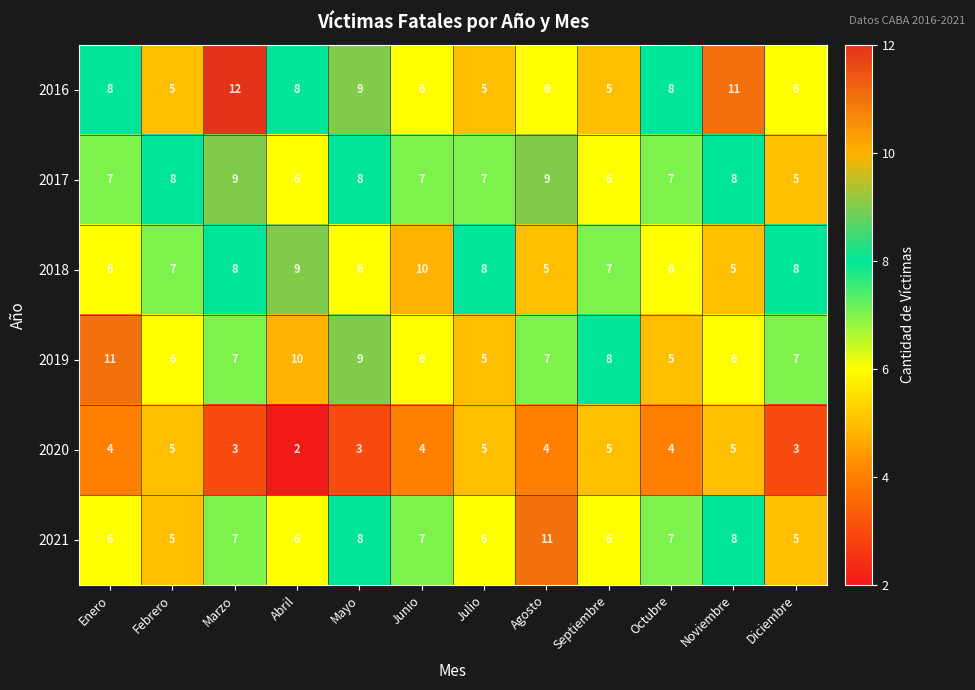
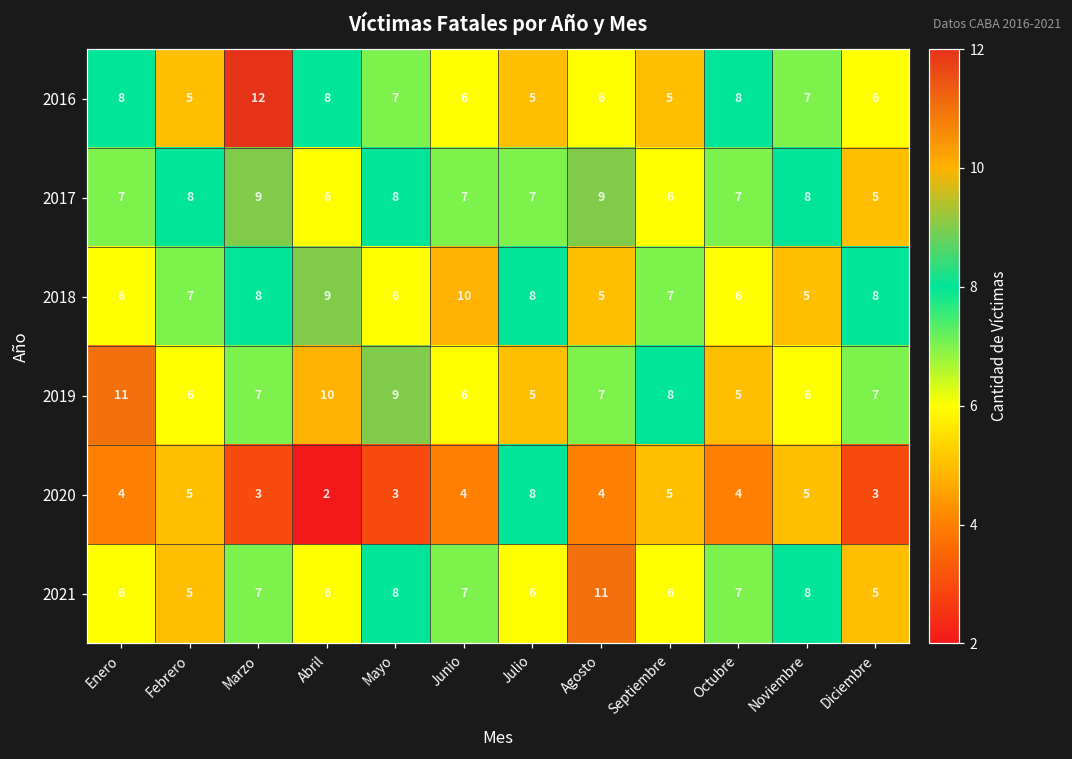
2016, Mayo: 9 -> 7
2016, Noviembre: 11 -> 7
2020, Julio: 5 -> 8
